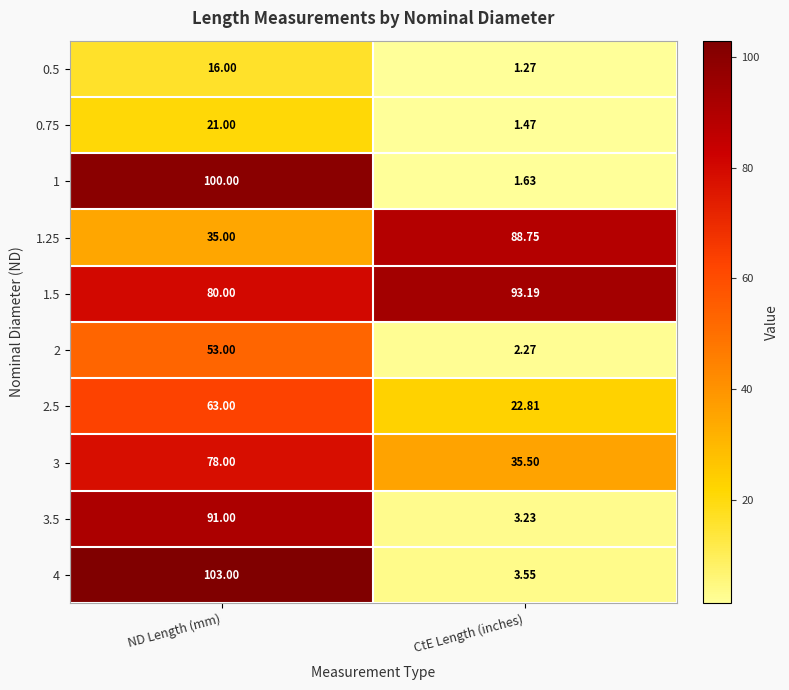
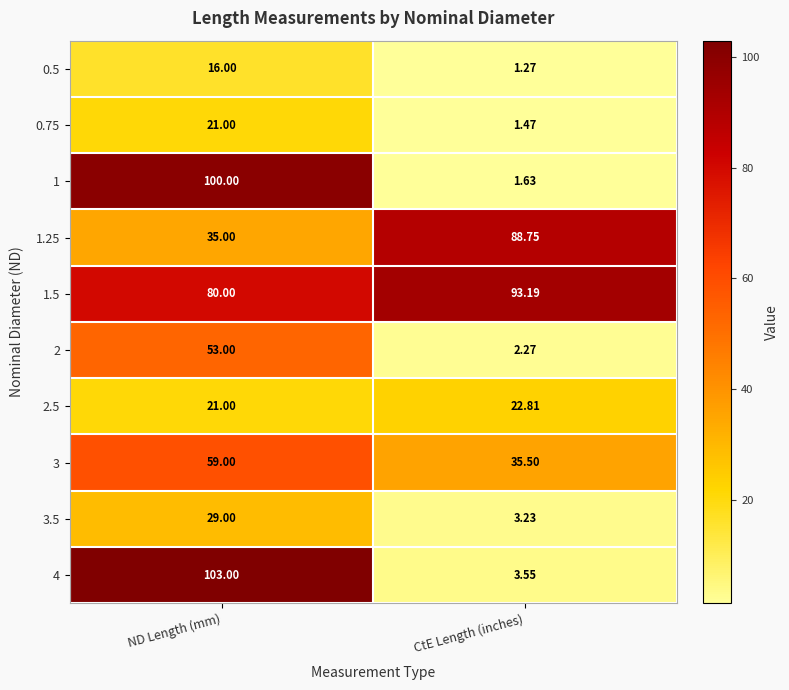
2.5, ND Length (mm): 63.00 -> 21.00
3, ND Length (mm): 78.00 -> 59.00
3.5, ND Length (mm): 91.00 -> 29.00
